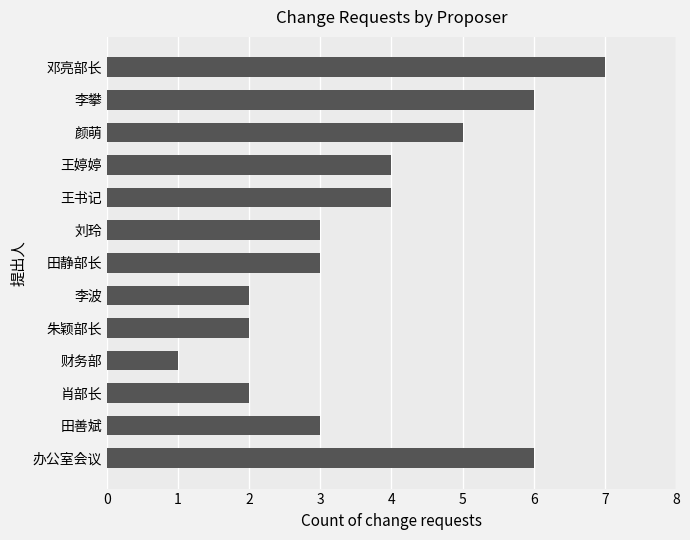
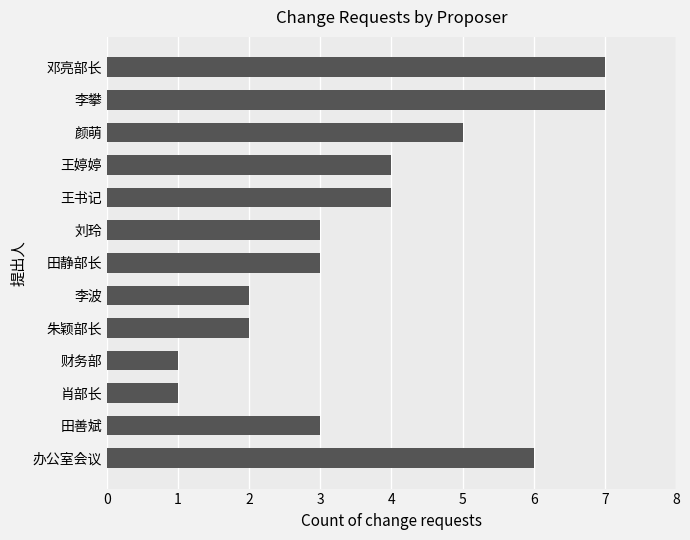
李攀: 6 -> 7
肖部长: 2 -> 1
